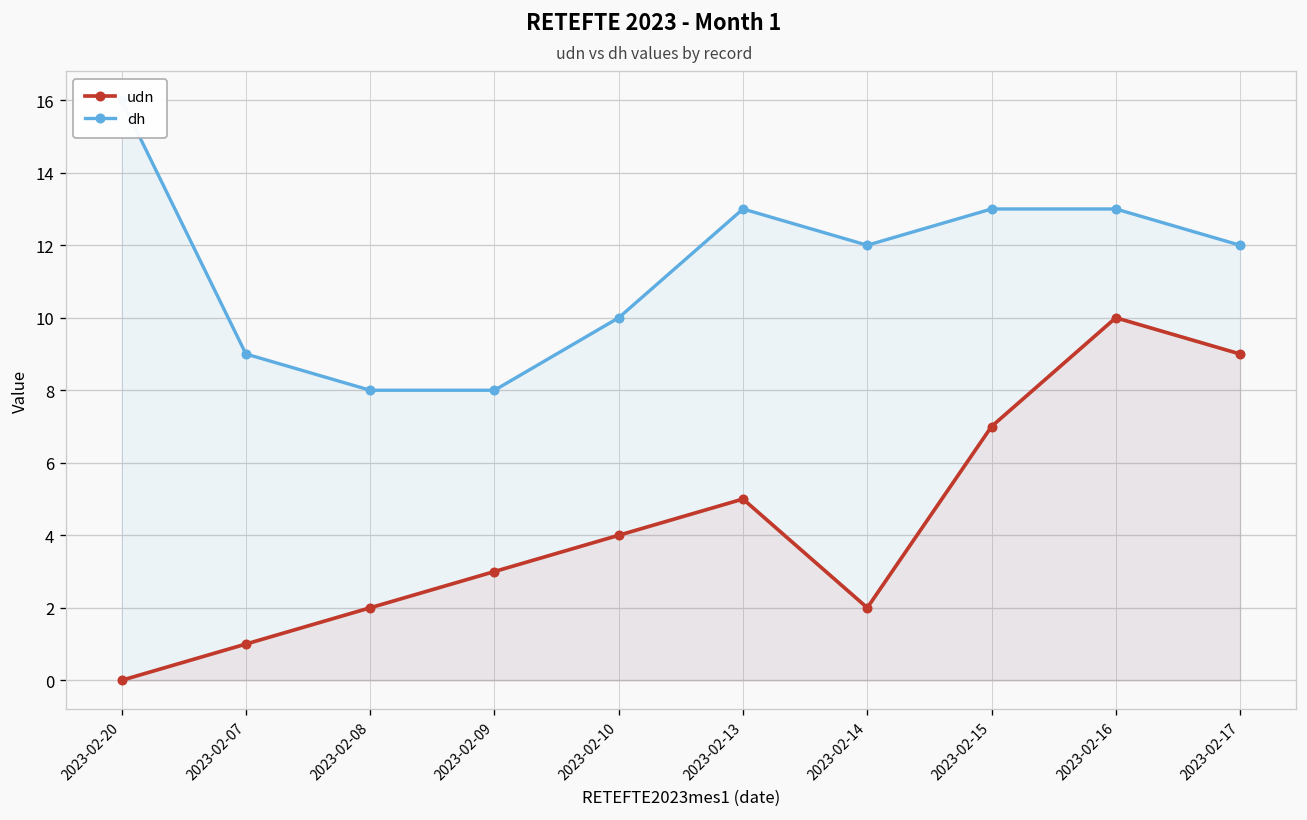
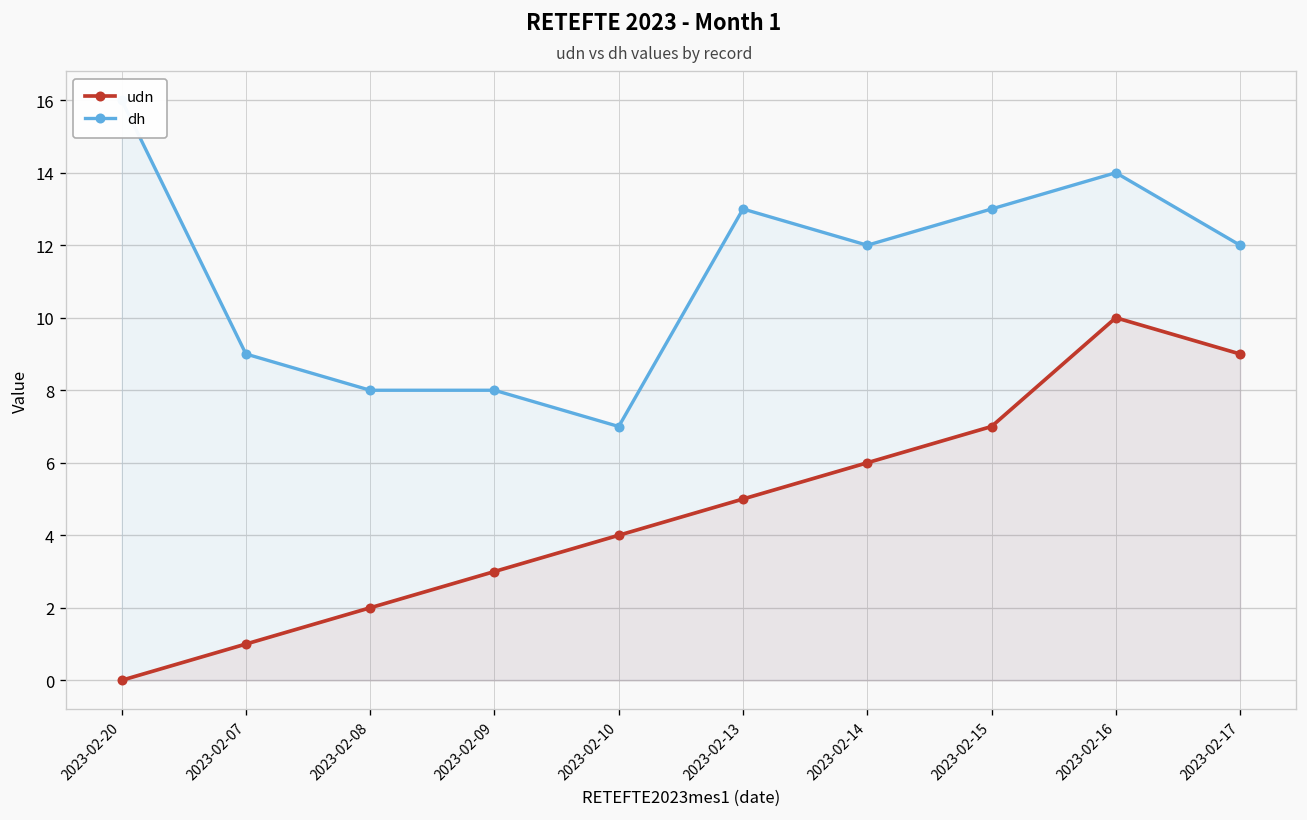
dh, 2023-02-10: 10 -> 7
udn, 2023-02-14: 2 -> 6
dh, 2023-02-16: 13 -> 14
